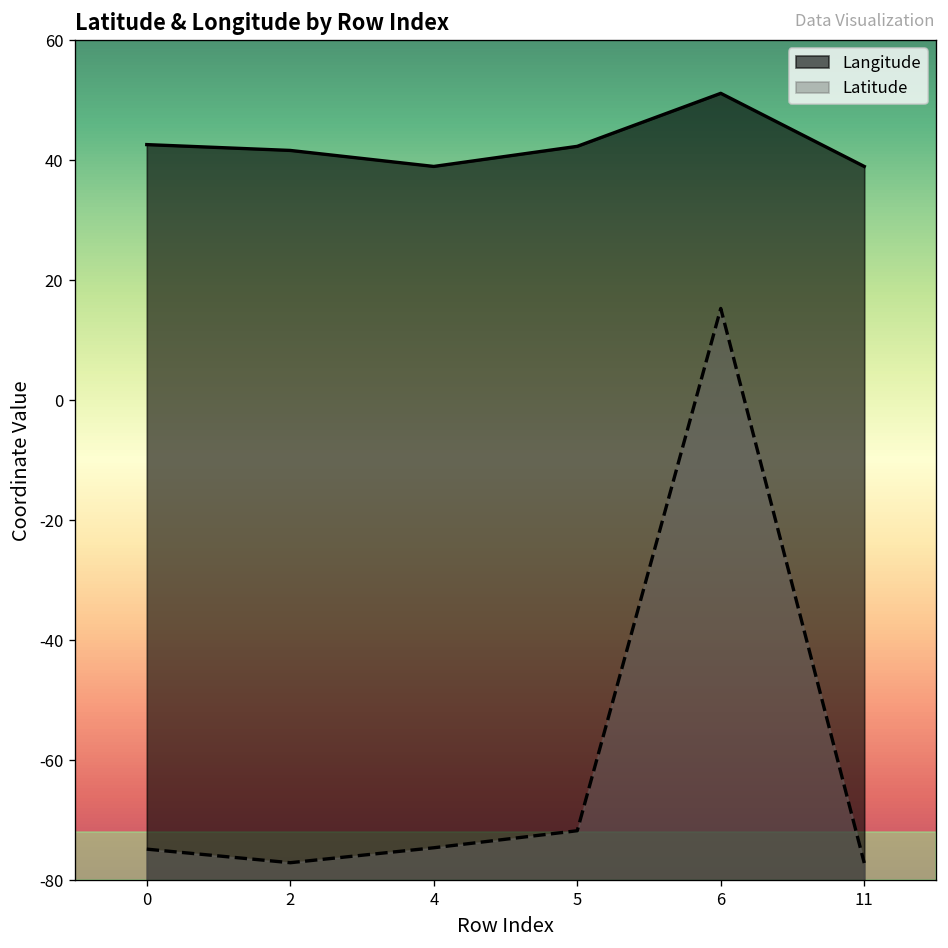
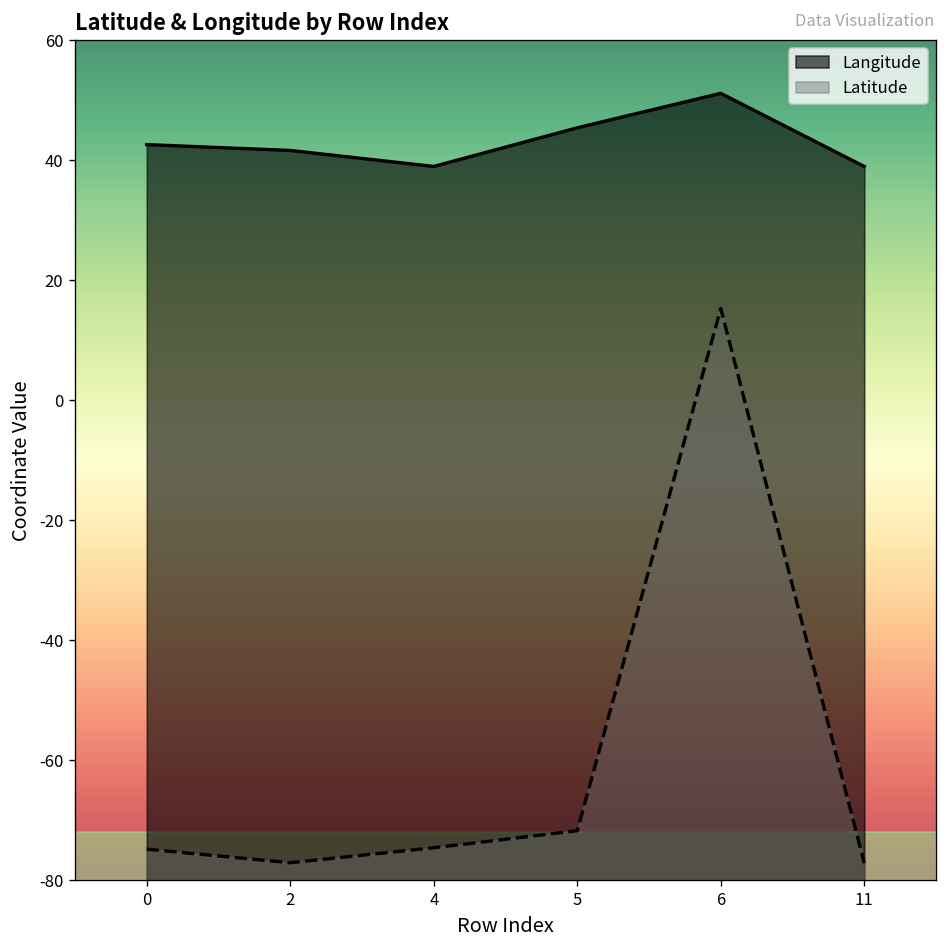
Langitude, 5: 42 -> 45
